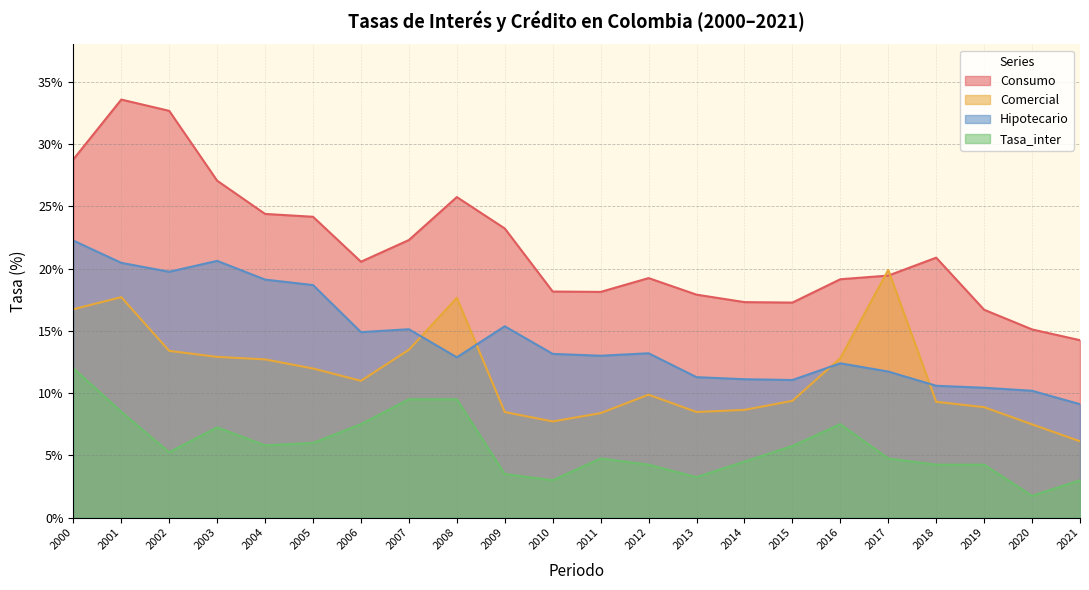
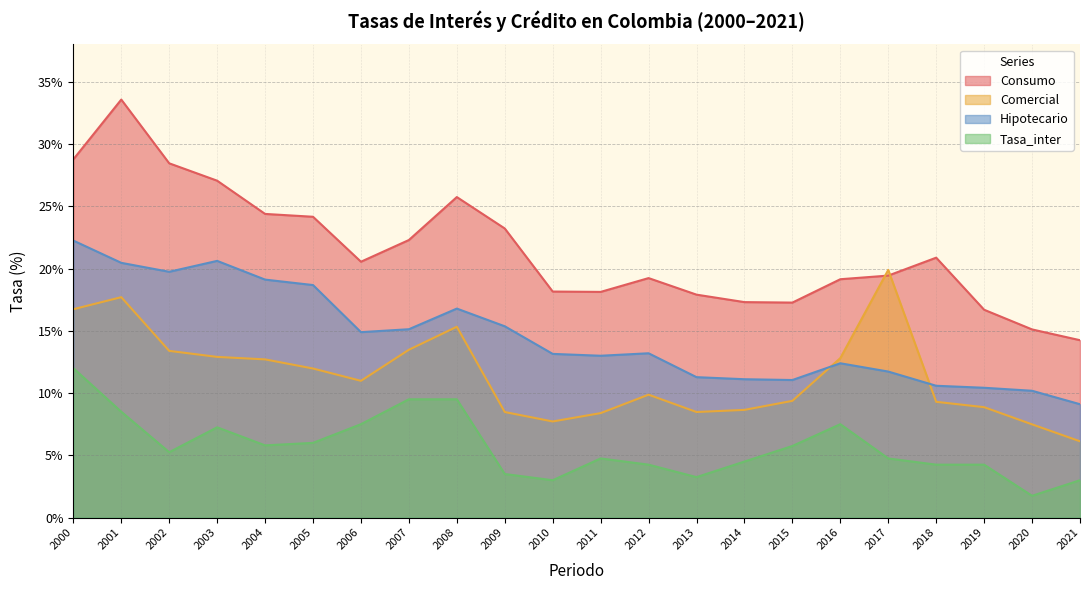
Consumo, 2002: 32.7% -> 28.4%
Comercial, 2008: 17.6% -> 15.3%
Hipotecario, 2008: 12.9% -> 16.8%
